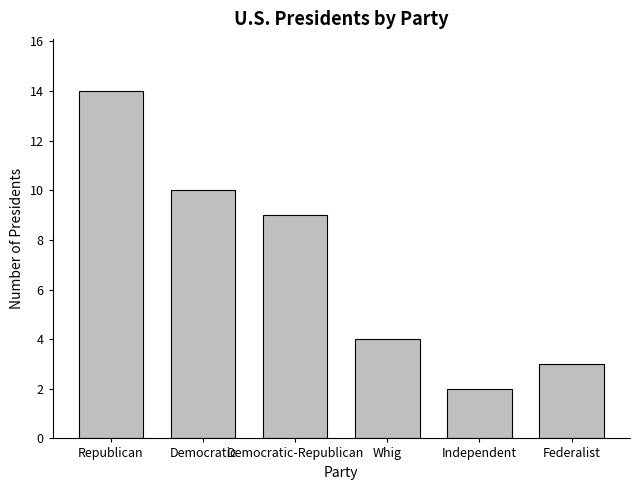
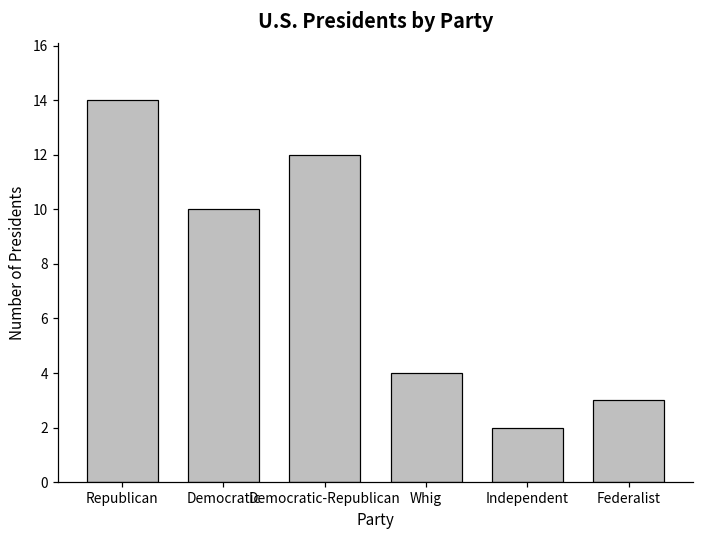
Democratic-Republican: 9 -> 12
